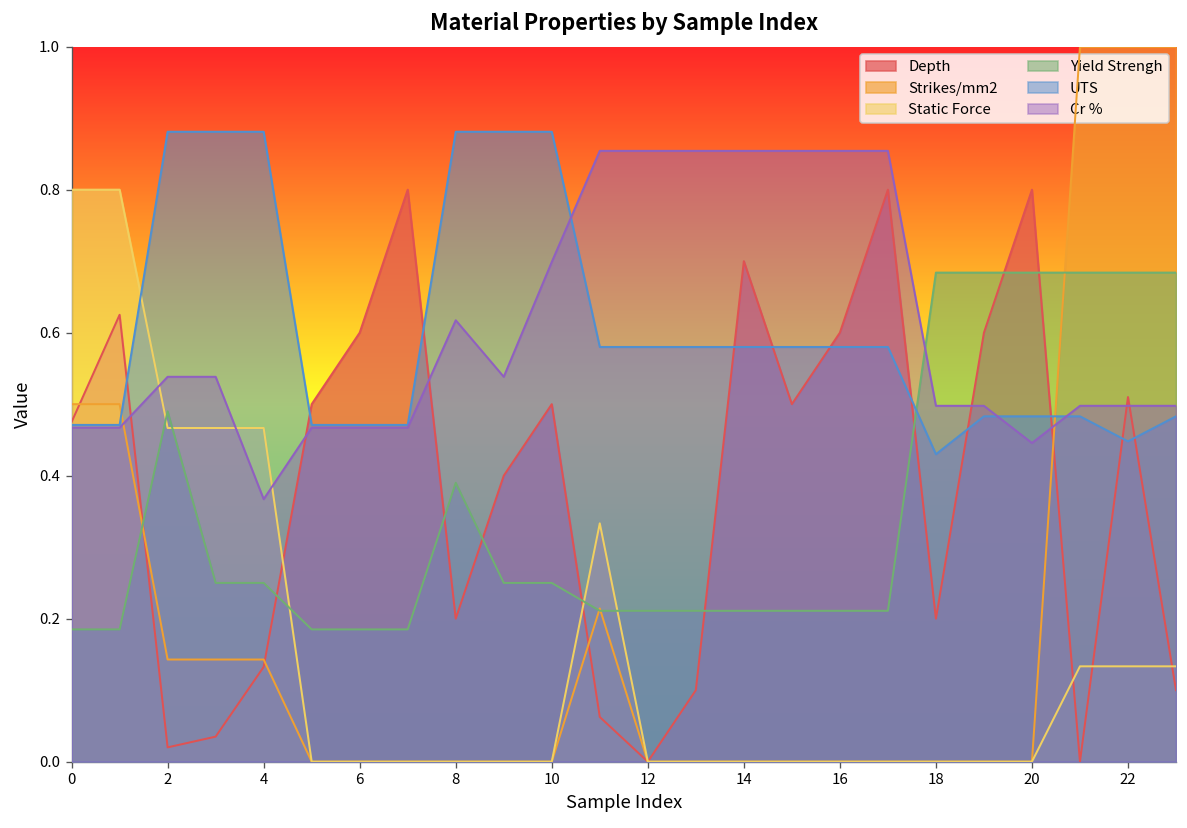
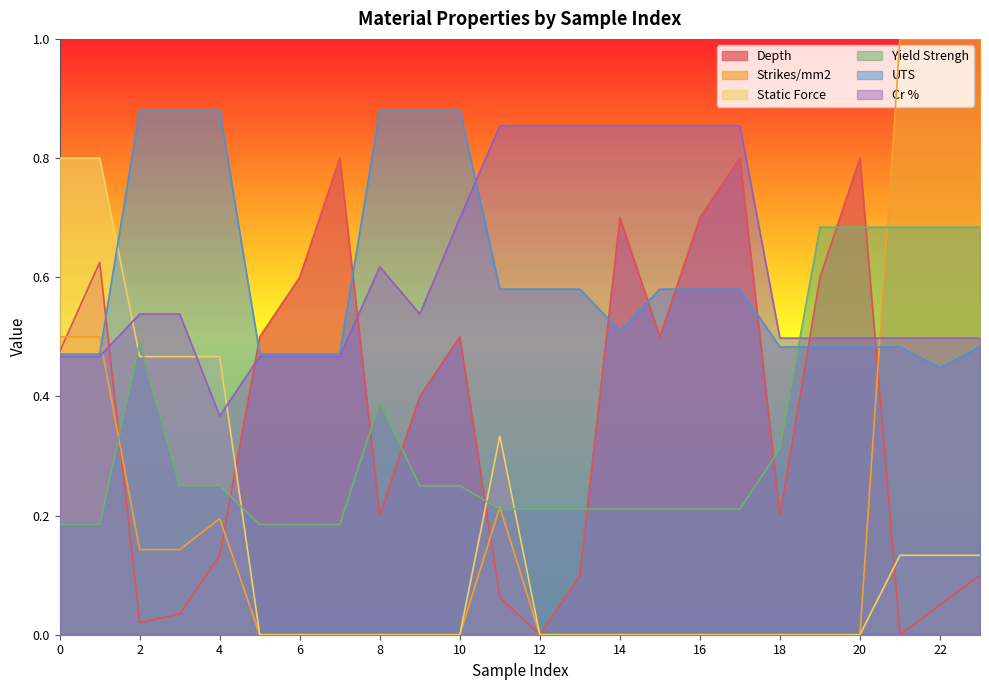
Strikes/mm2, 4: 0.14 -> 0.19
UTS, 14: 0.58 -> 0.51
Depth, 16: 0.6 -> 0.7
Yield Strengh, 18: 0.68 -> 0.31
UTS, 18: 0.43 -> 0.48
Cr %, 20: 0.45 -> 0.50
Depth, 22: 0.51 -> 0.05
